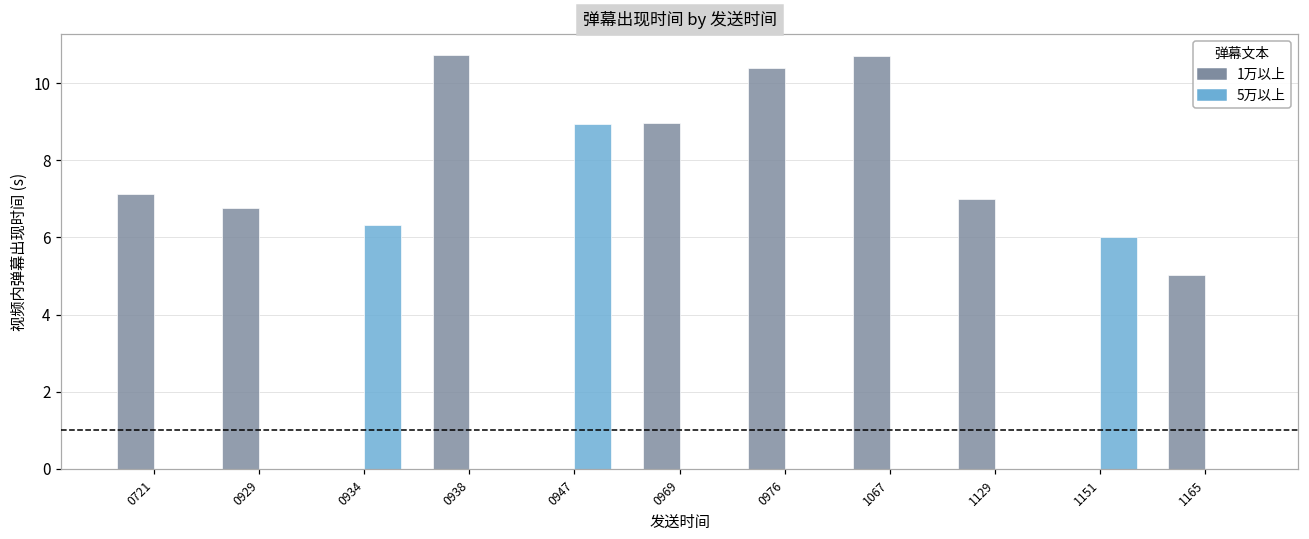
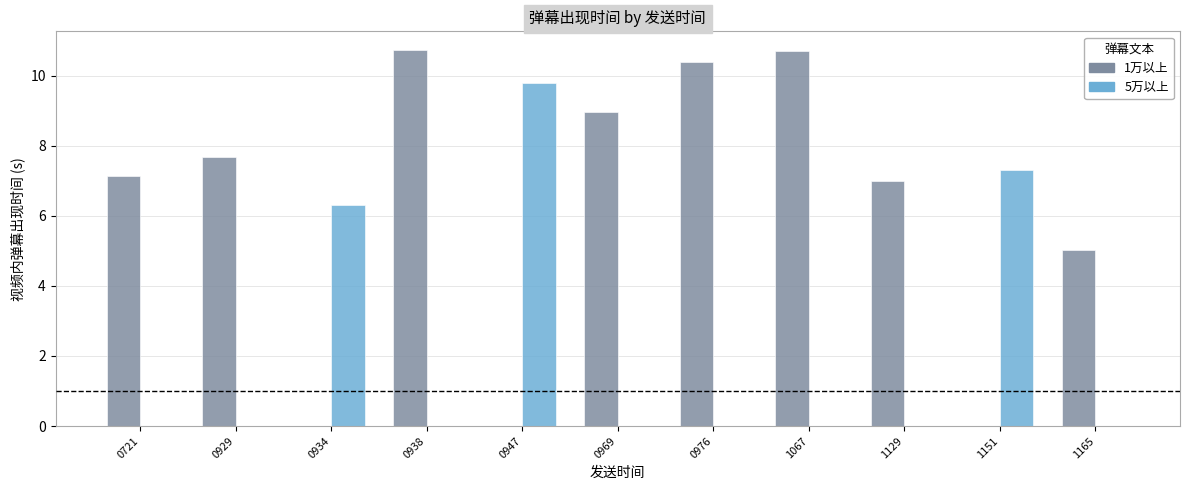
1万以上, 0929: 6.8 -> 7.7
5万以上, 0947: 8.9 -> 9.8
5万以上, 1151: 6.0 -> 7.3
